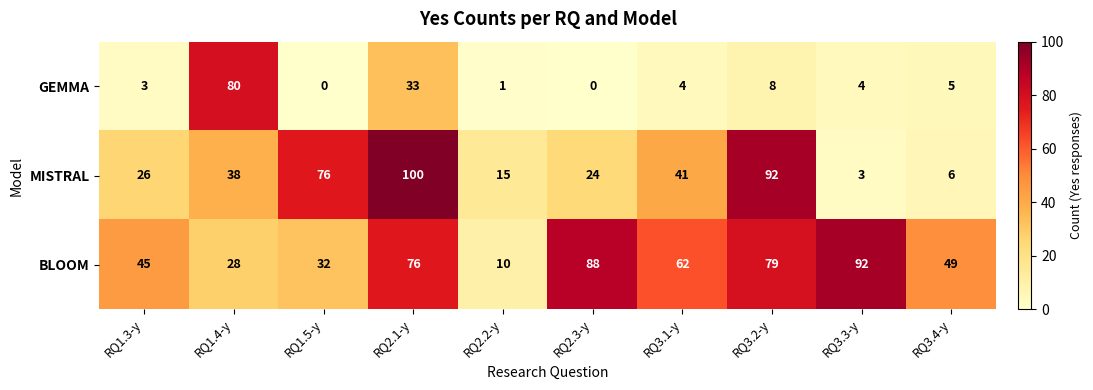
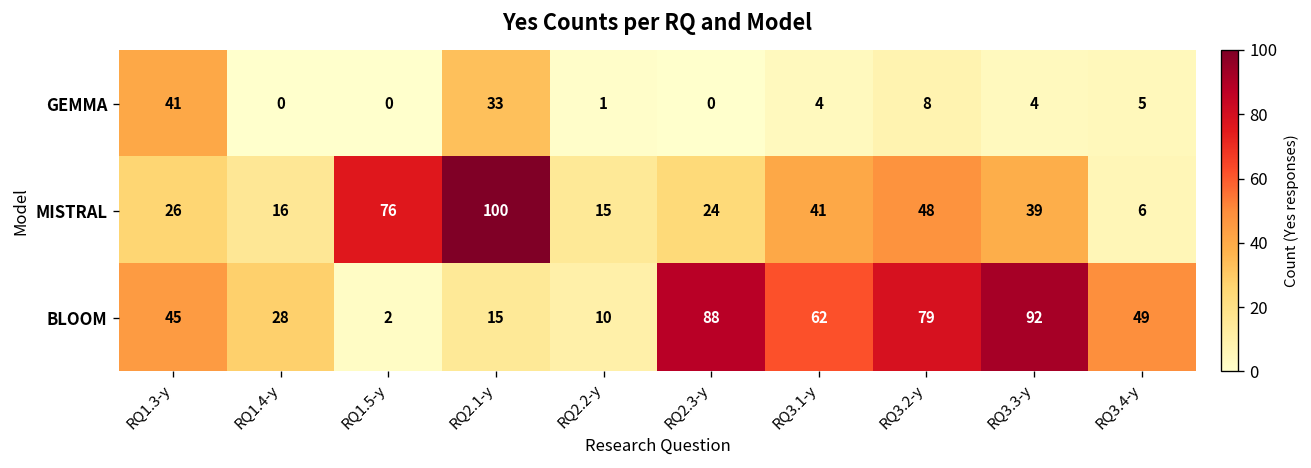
GEMMA, RQ1.3-y: 3 -> 41
GEMMA, RQ1.4-y: 80 -> 0
MISTRAL, RQ1.4-y: 38 -> 16
MISTRAL, RQ3.2-y: 92 -> 48
MISTRAL, RQ3.3-y: 3 -> 39
BLOOM, RQ1.5-y: 32 -> 2
BLOOM, RQ2.1-y: 76 -> 15
